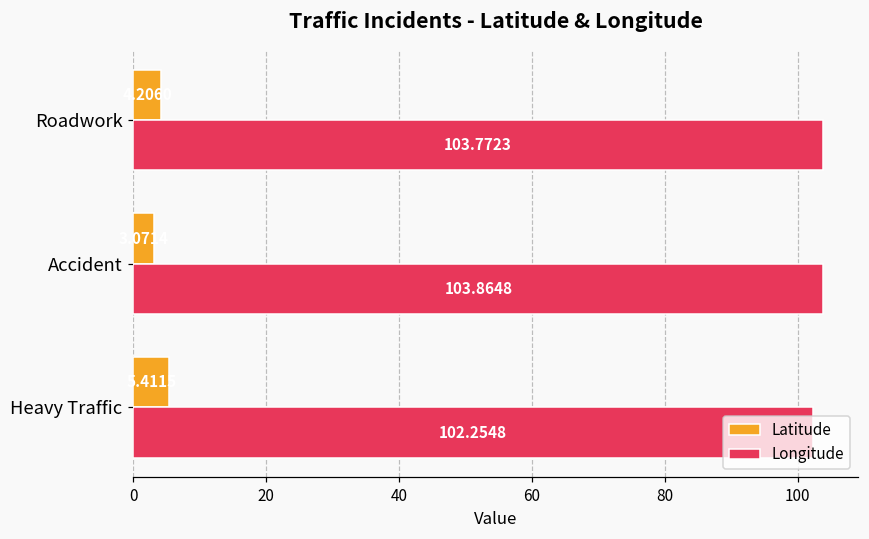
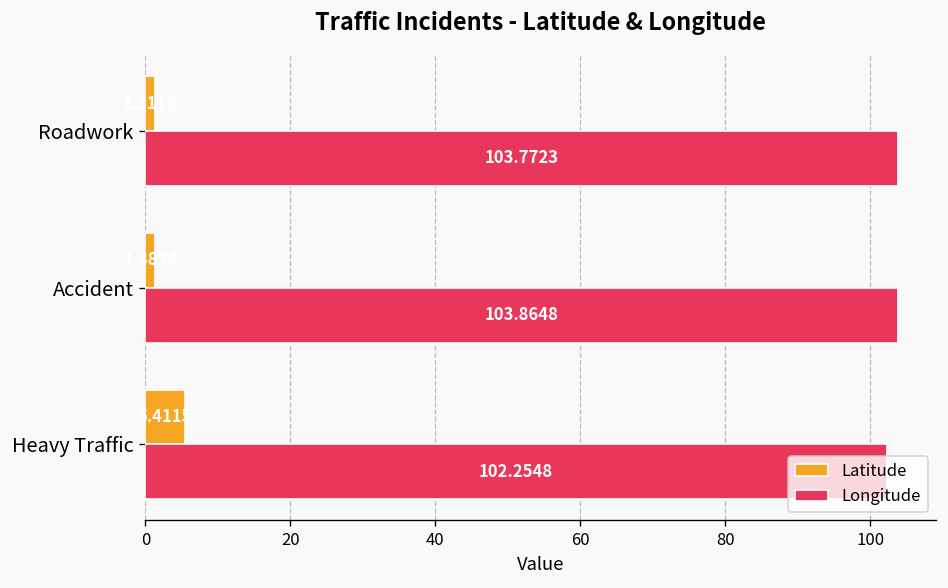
Latitude, Roadwork: 4 -> 1
Latitude, Accident: 3 -> 1
